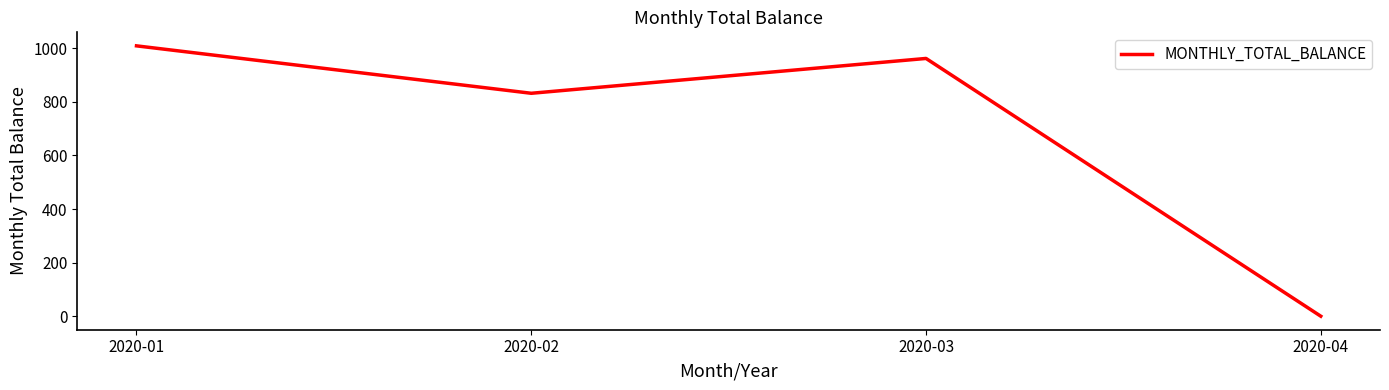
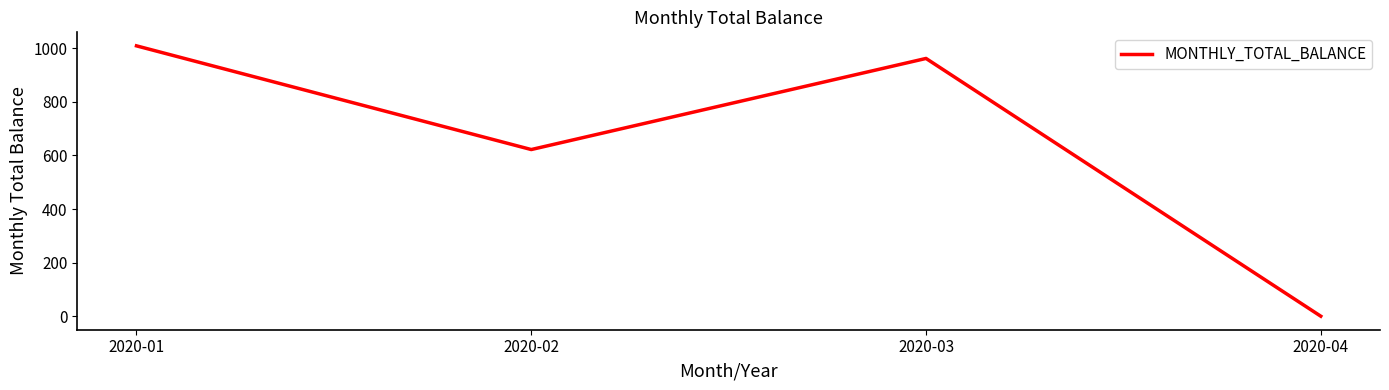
2020-02: 830 -> 620
